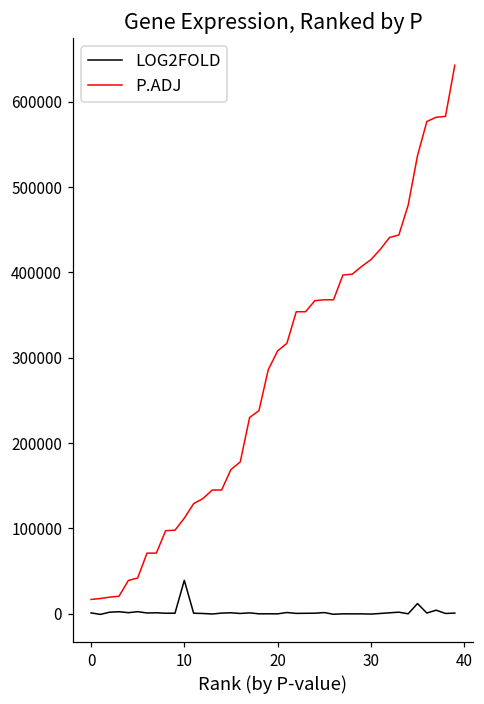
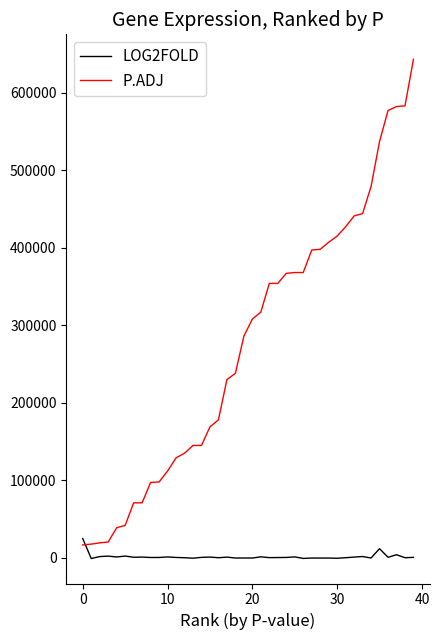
LOG2FOLD, 0: 0 -> 20000
LOG2FOLD, 10: 40000 -> 0
